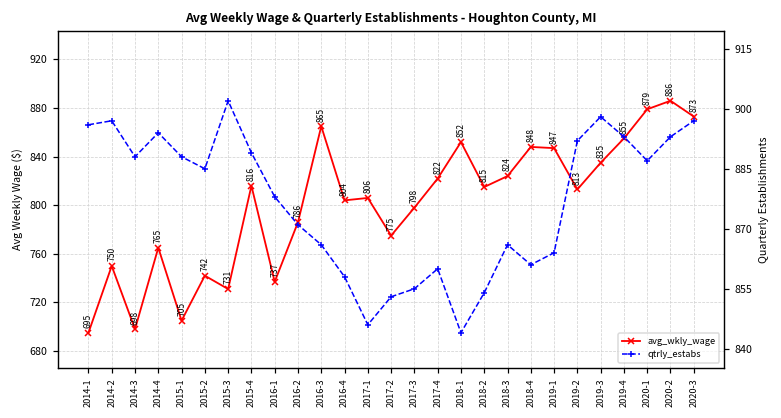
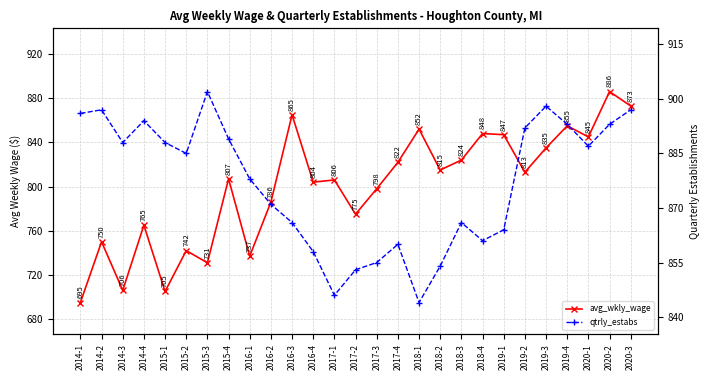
avg_wkly_wage, 2014-3: 698 -> 706
avg_wkly_wage, 2015-4: 816 -> 807
avg_wkly_wage, 2020-1: 879 -> 845
